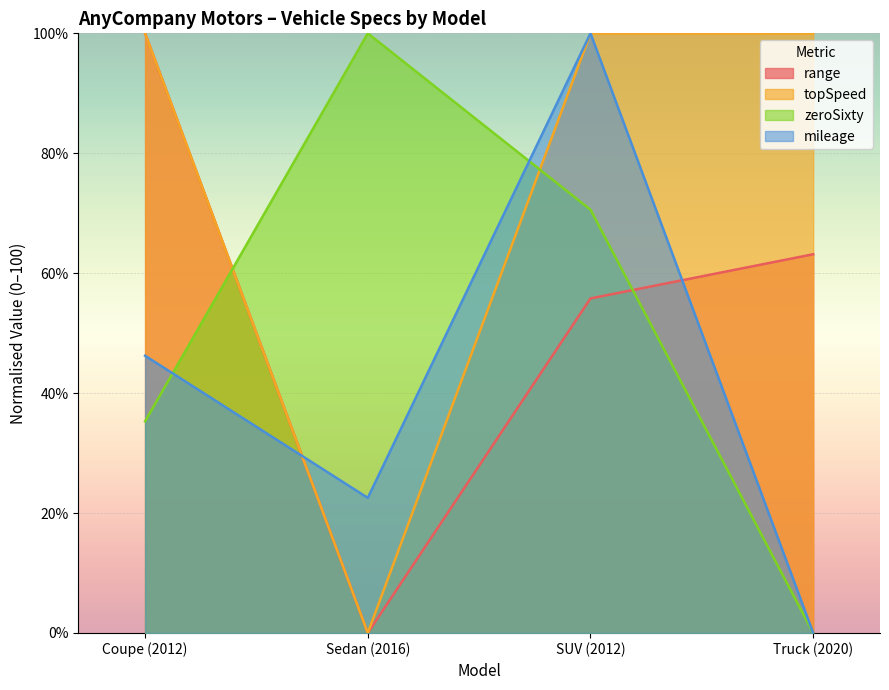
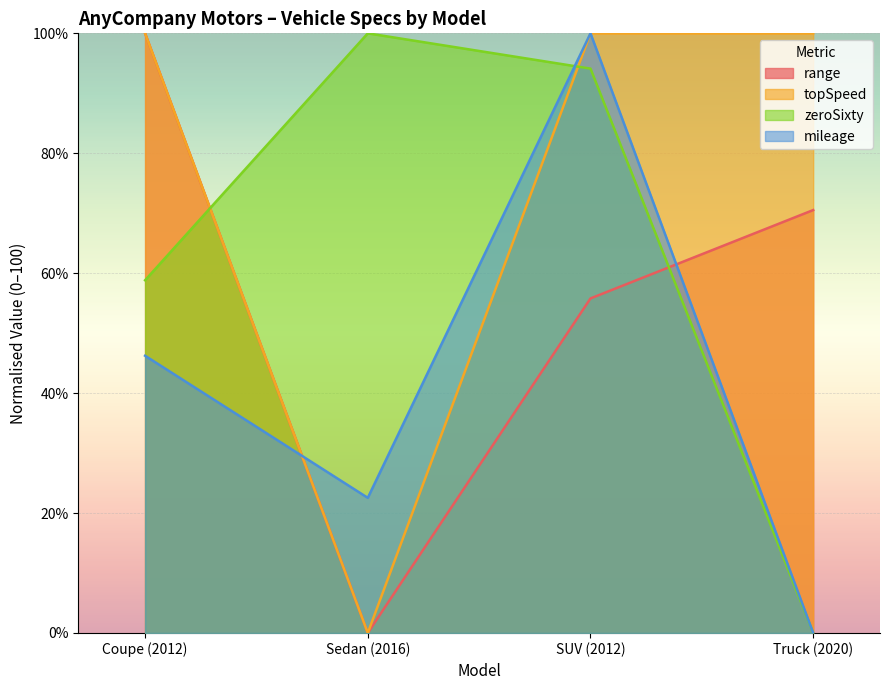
zeroSixty, Coupe (2012): 35% -> 59%
zeroSixty, SUV (2012): 71% -> 94%
range, Truck (2020): 63% -> 71%
